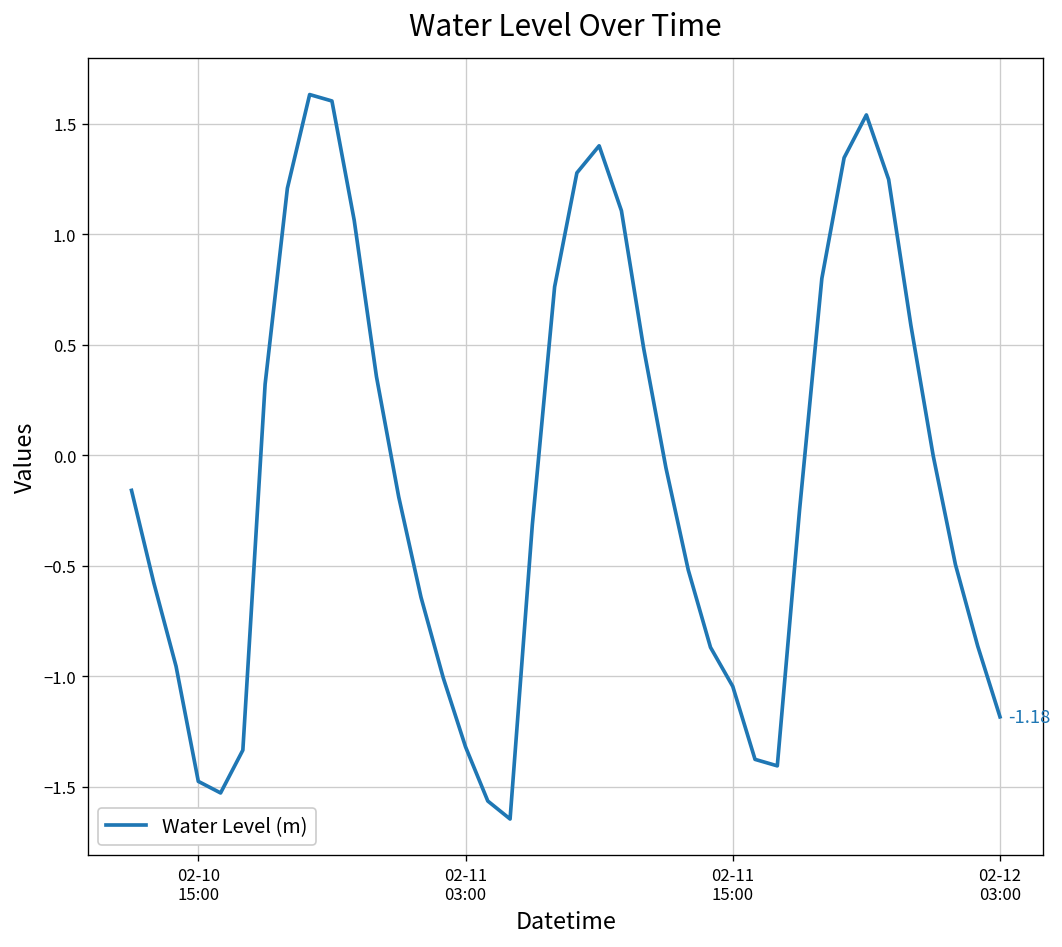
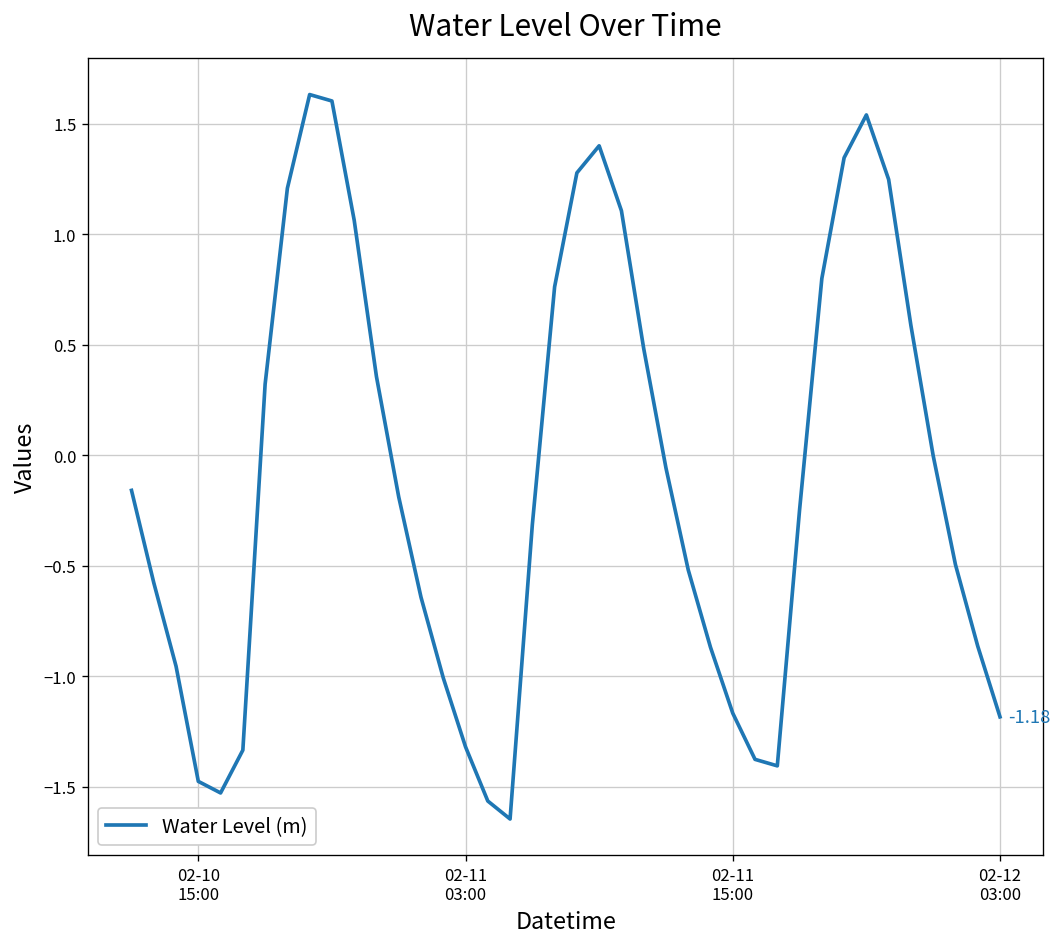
02-11 15:00: -1.05 -> -1.17
